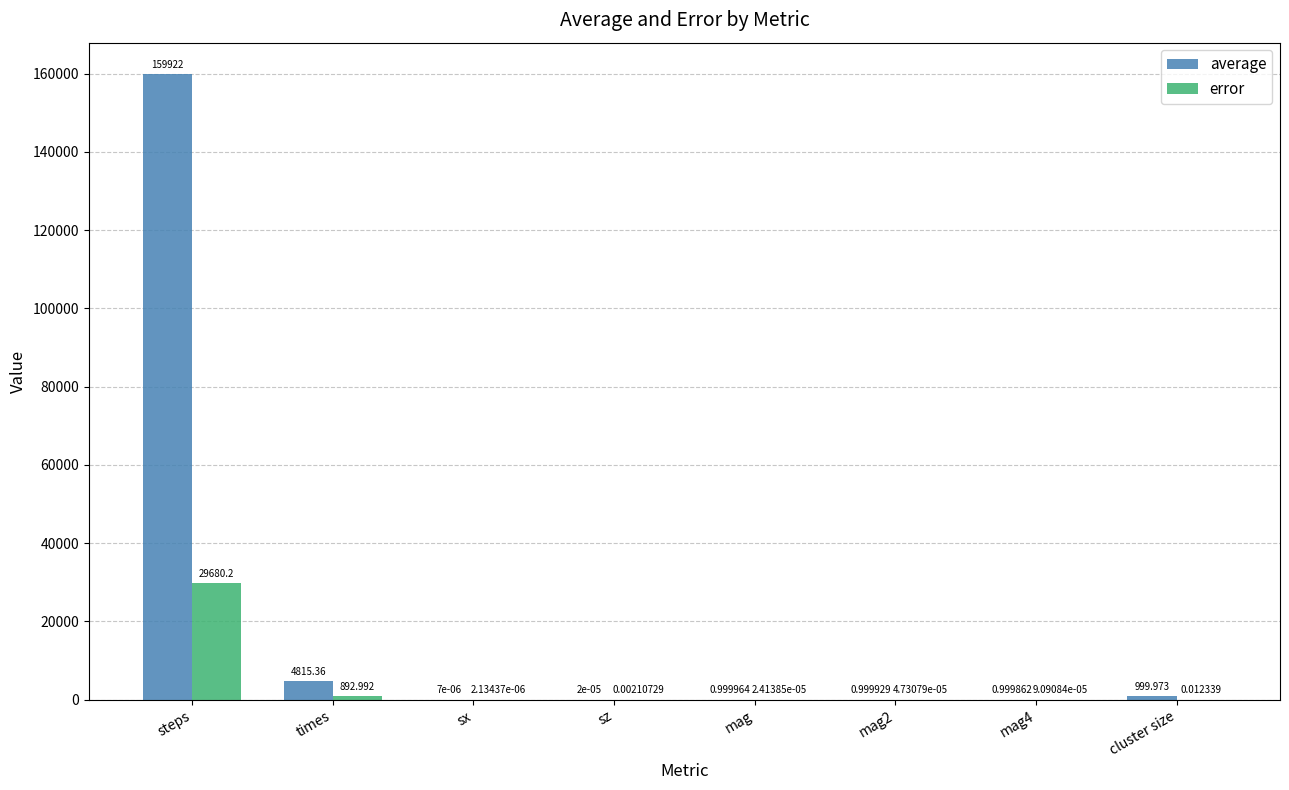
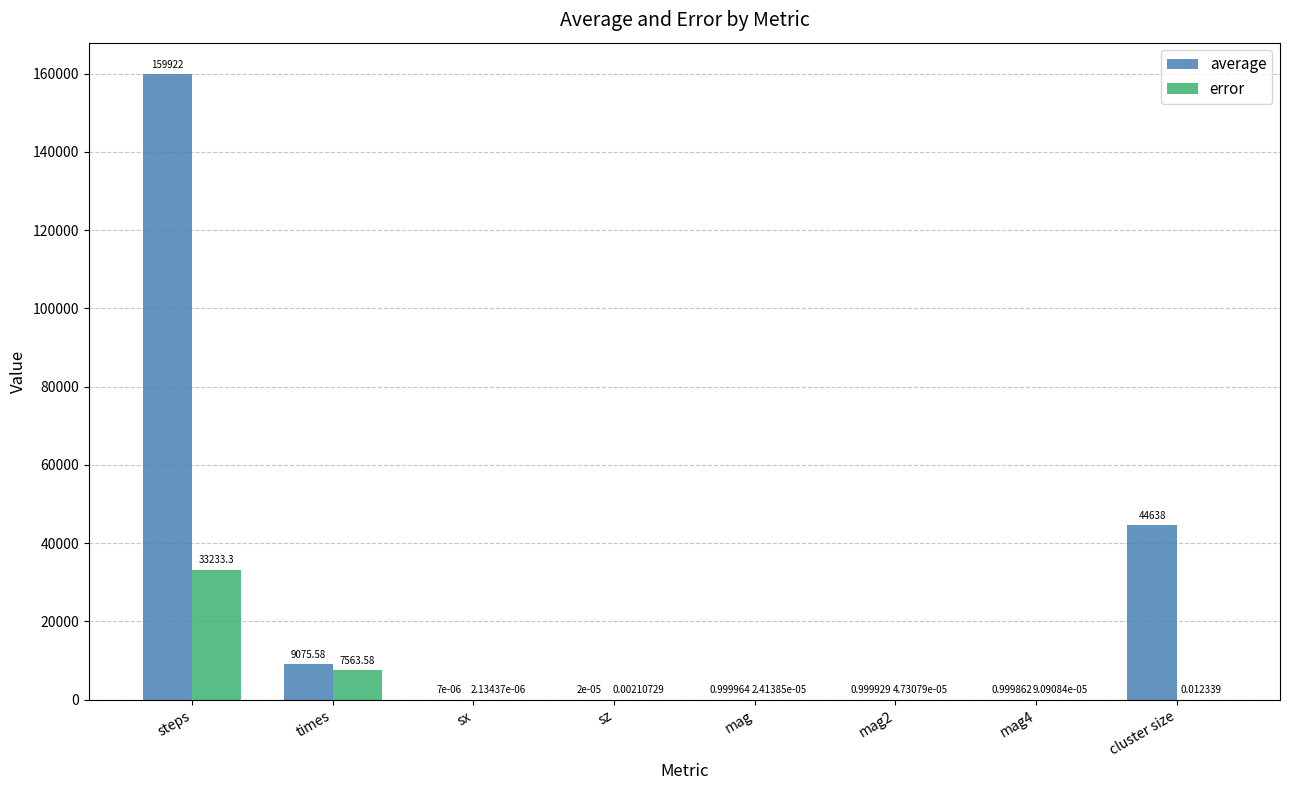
error, steps: 29680.2 -> 33233.3
average, times: 4815.36 -> 9075.58
error, times: 892.992 -> 7563.58
average, cluster size: 999.973 -> 44638
